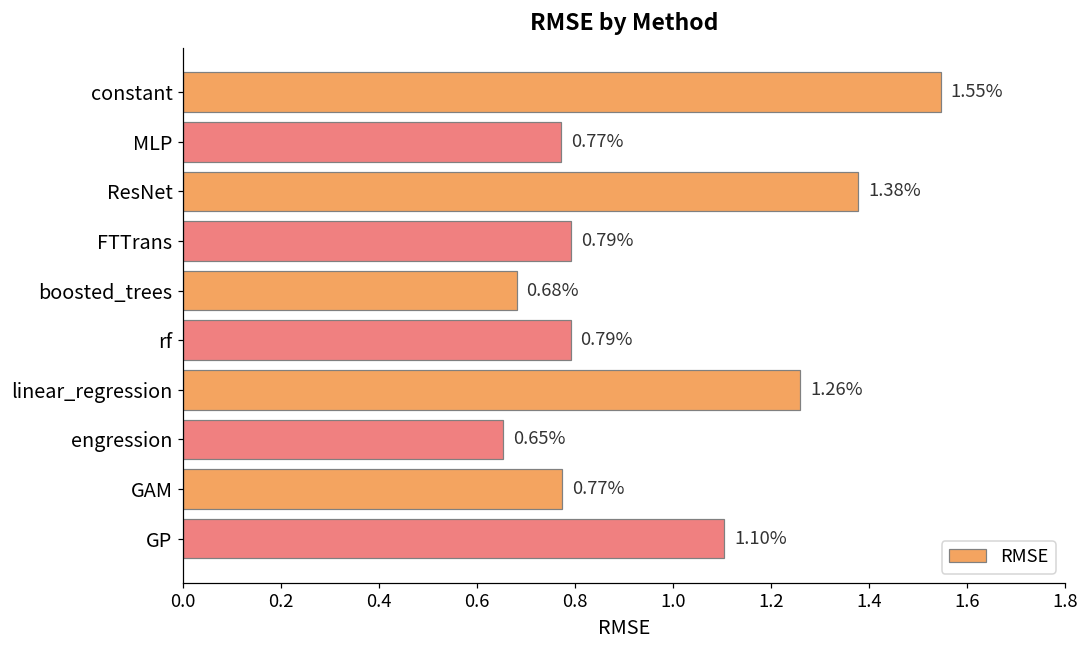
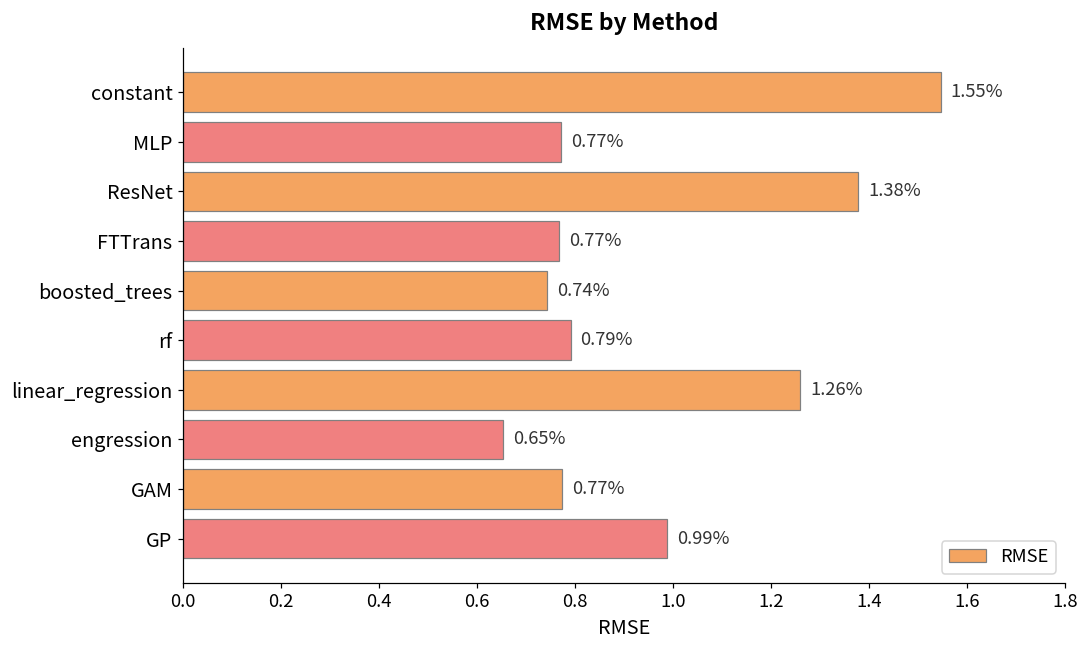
FTTrans: 0.79% -> 0.77%
boosted_trees: 0.68% -> 0.74%
GP: 1.10% -> 0.99%
